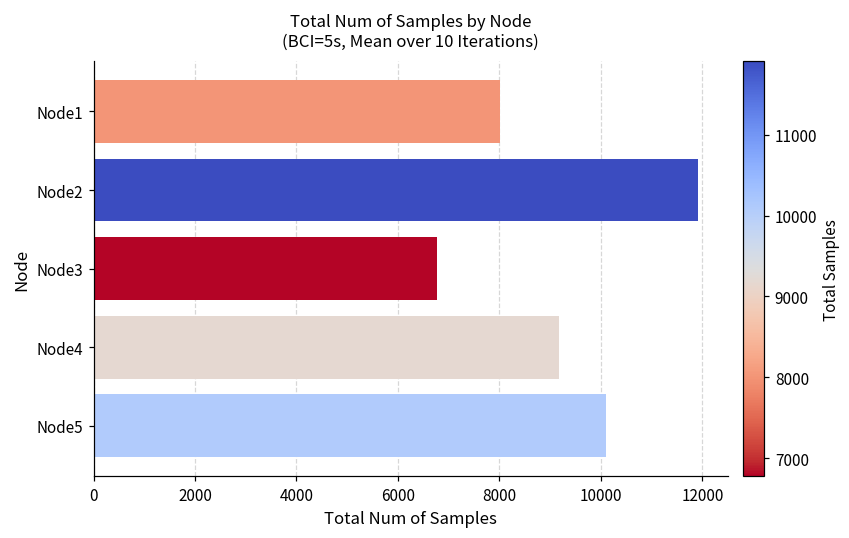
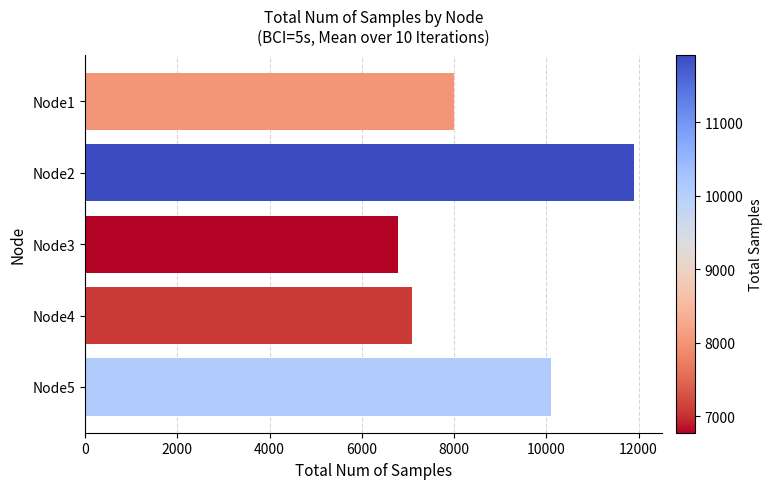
Node4: 9200 -> 7100
